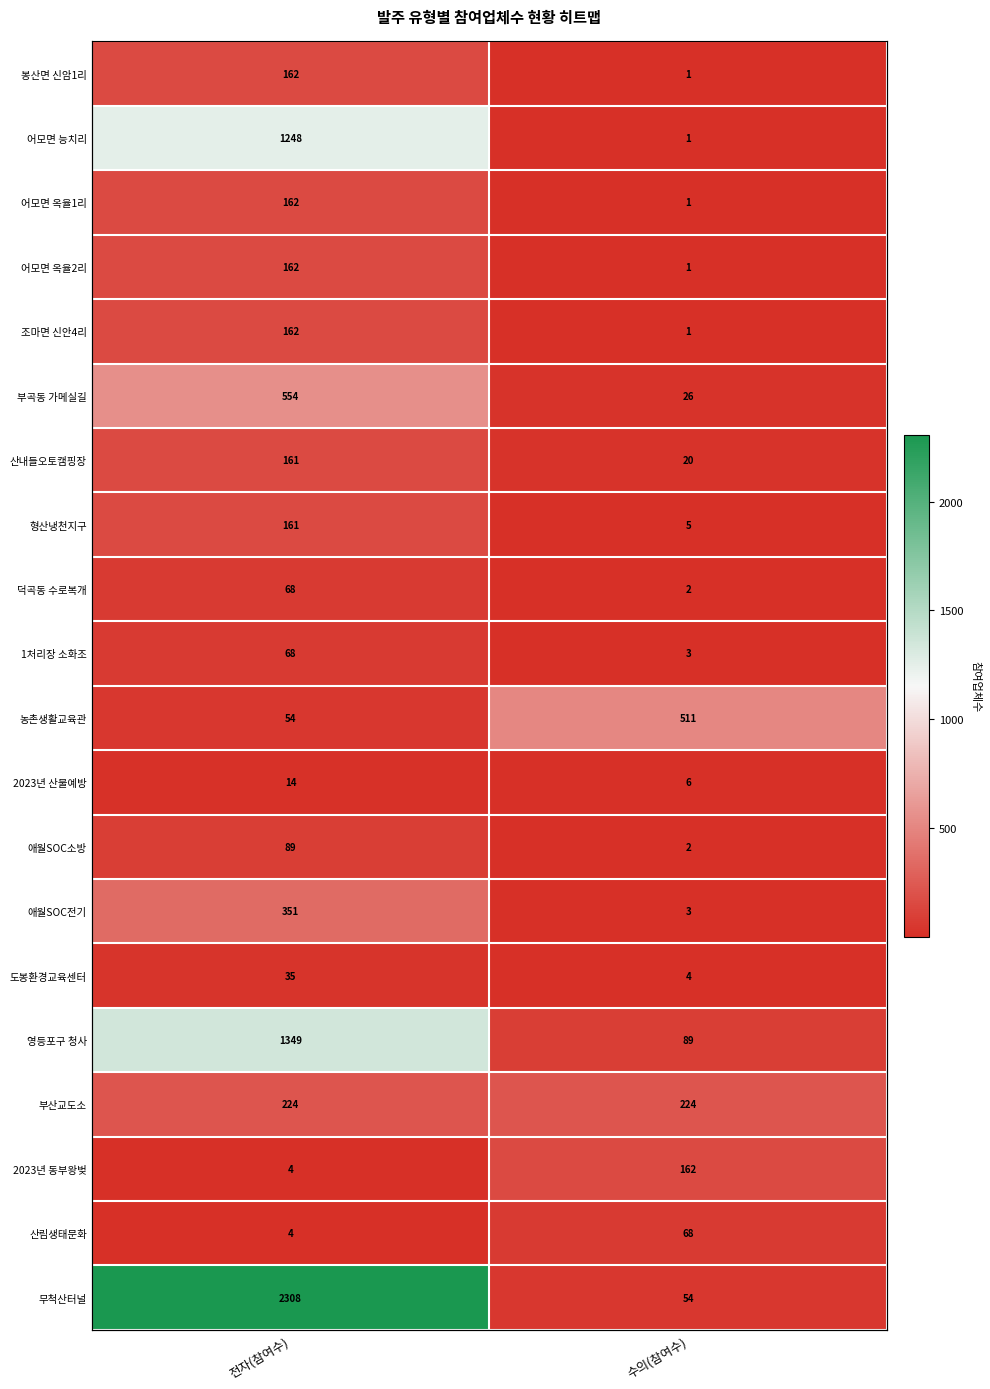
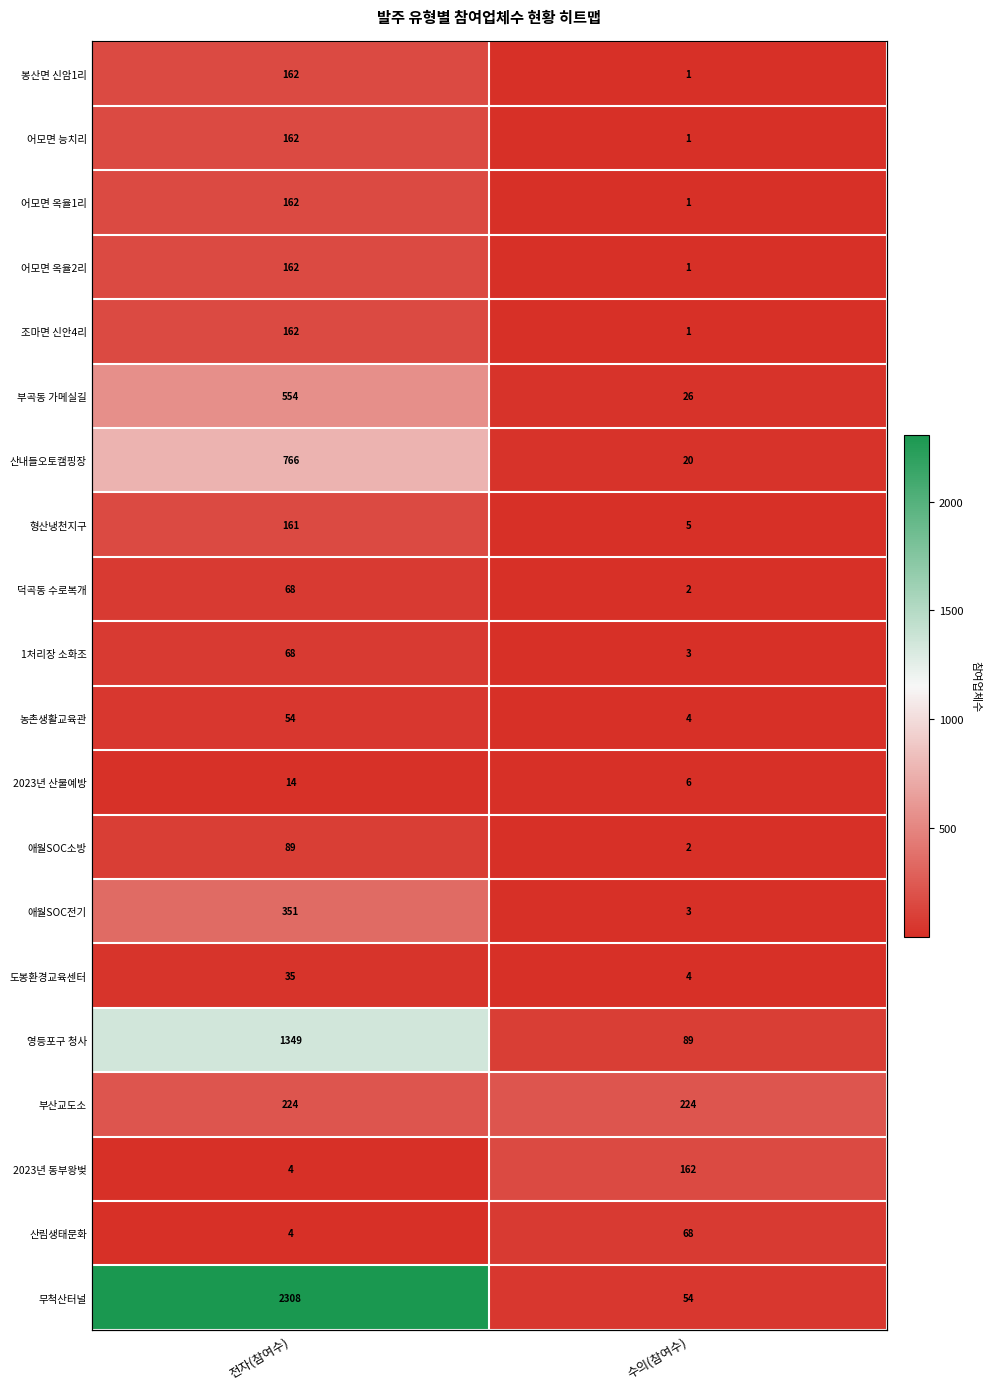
어모면 능치리, 전자(참여수): 1248 -> 162
산내들오토캠핑장, 전자(참여수): 161 -> 766
농촌생활교육관, 수의(참여수): 511 -> 4
